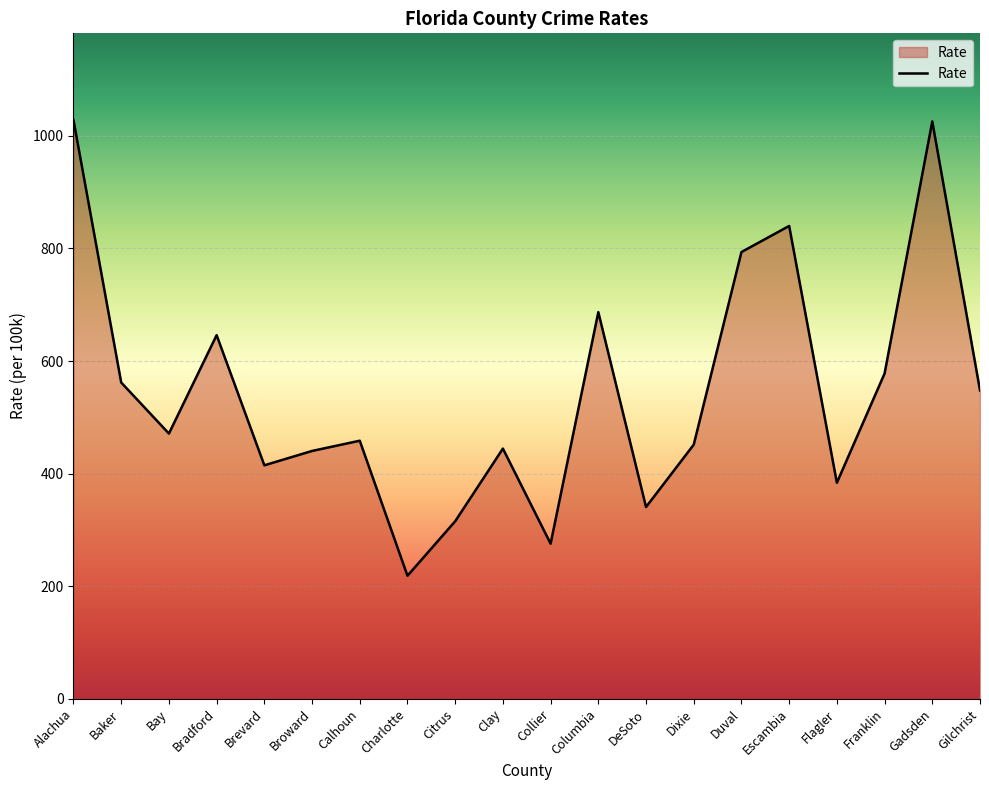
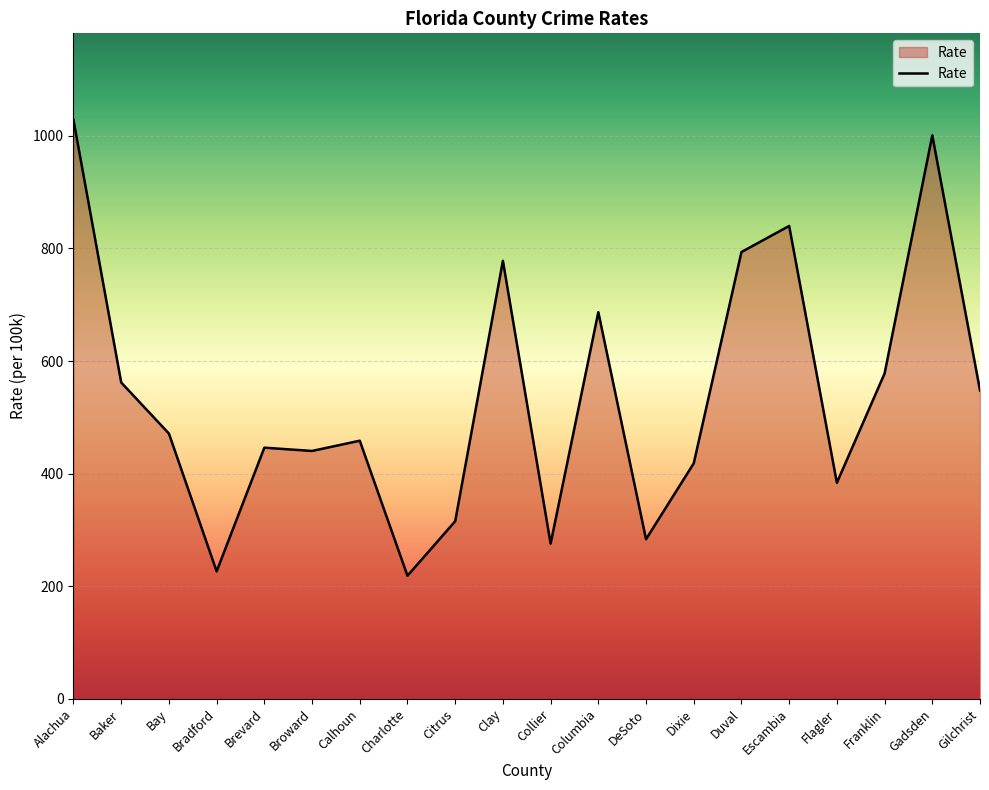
Bradford: 650 -> 230
Brevard: 410 -> 450
Clay: 440 -> 780
DeSoto: 340 -> 280
Dixie: 450 -> 420
Gadsden: 1030 -> 1000
